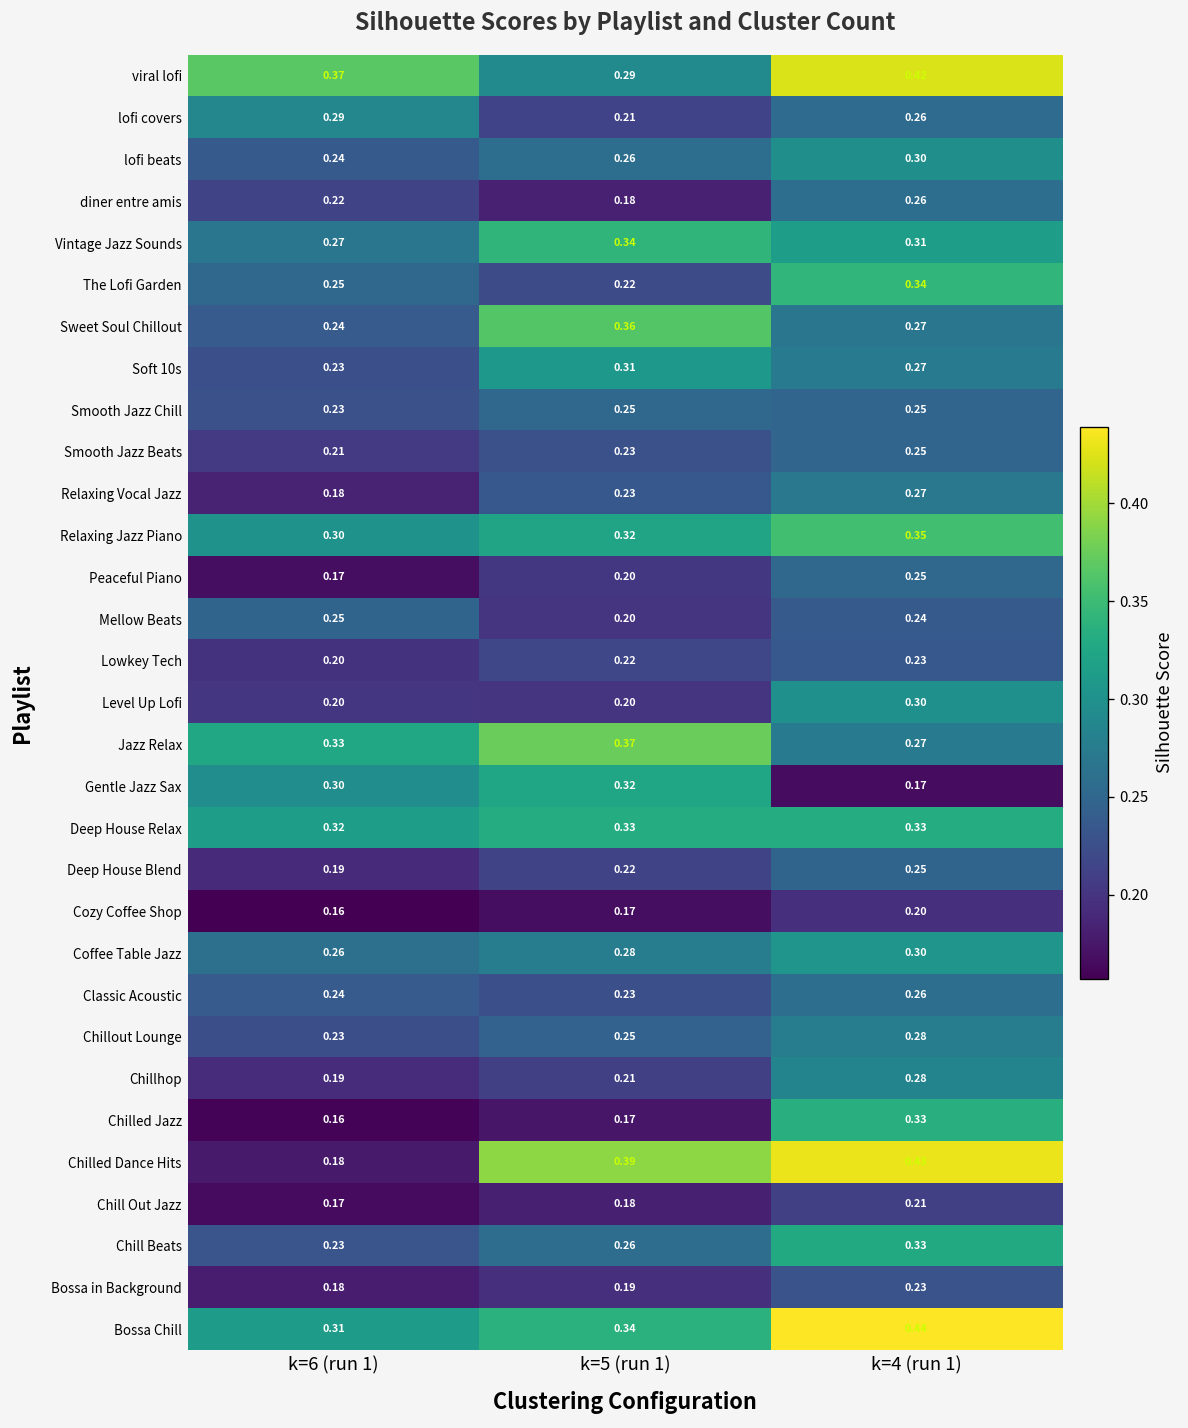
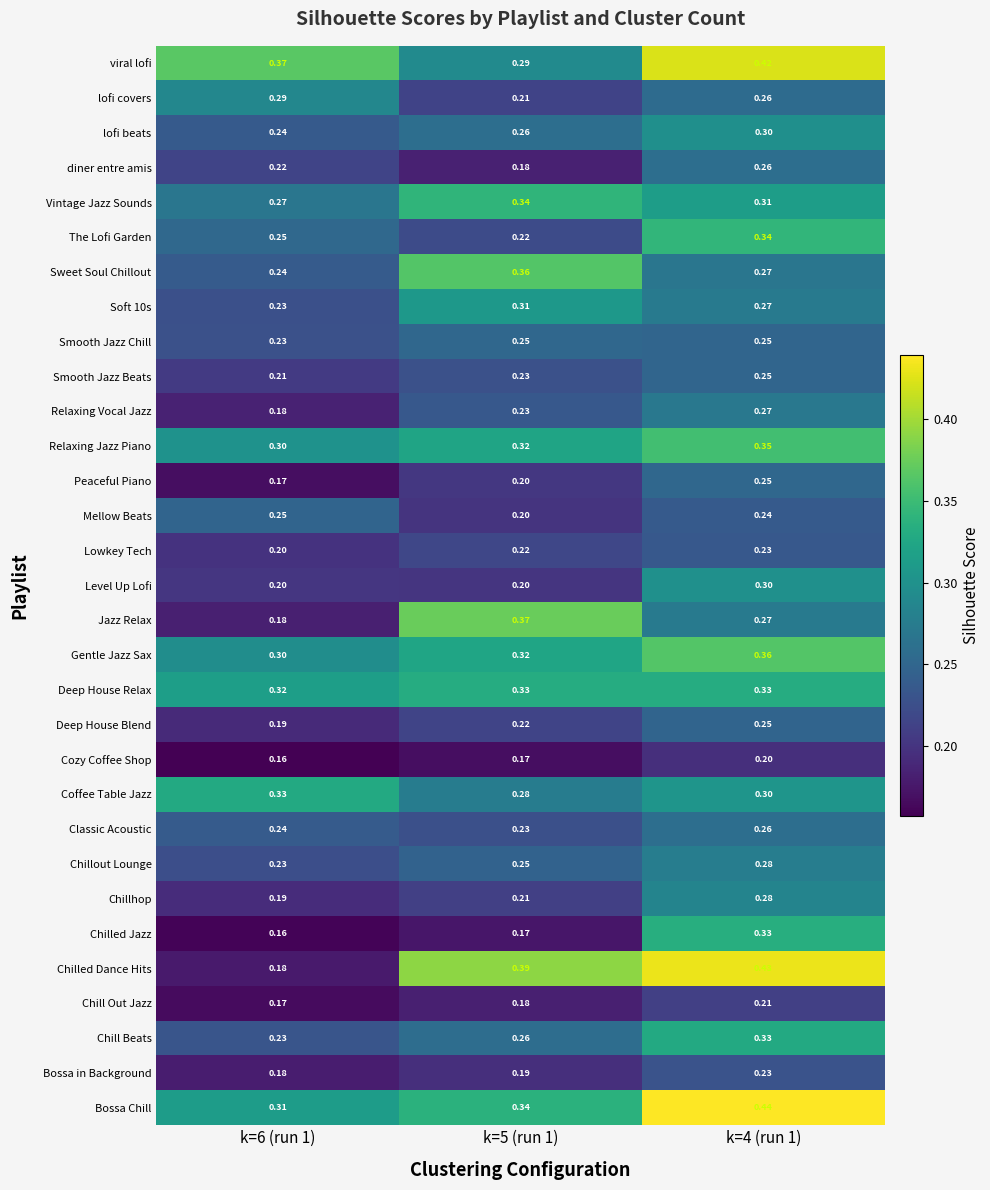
Jazz Relax, k=6 (run 1): 0.33 -> 0.18
Gentle Jazz Sax, k=4 (run 1): 0.17 -> 0.36
Coffee Table Jazz, k=6 (run 1): 0.26 -> 0.33
